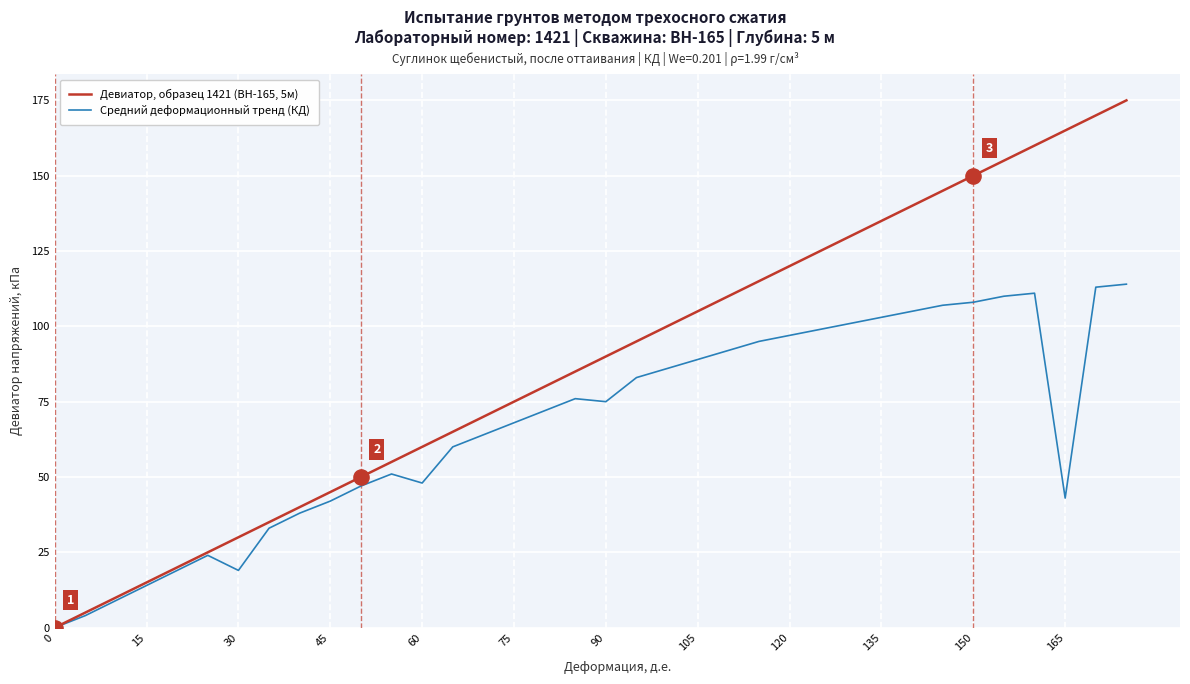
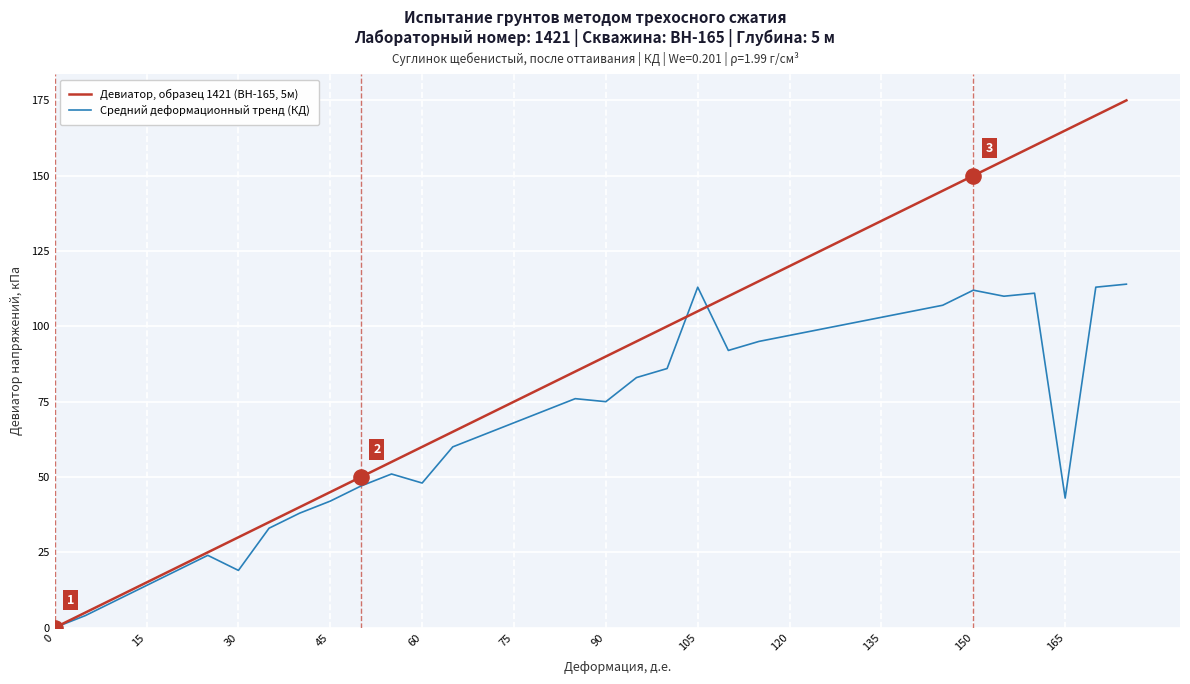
Средний деформационный тренд (КД), 105: 89 -> 113
Средний деформационный тренд (КД), 150: 108 -> 112
